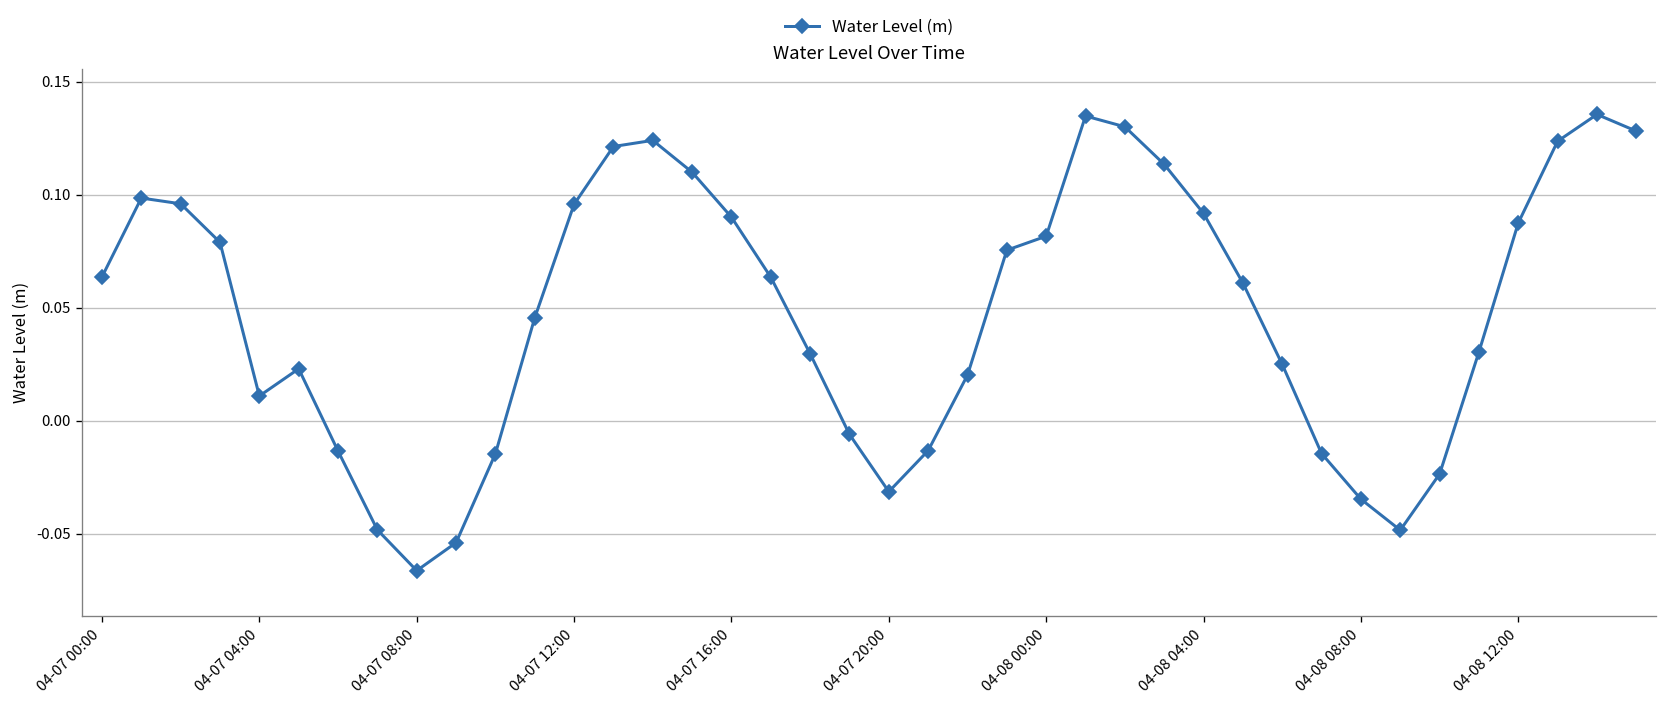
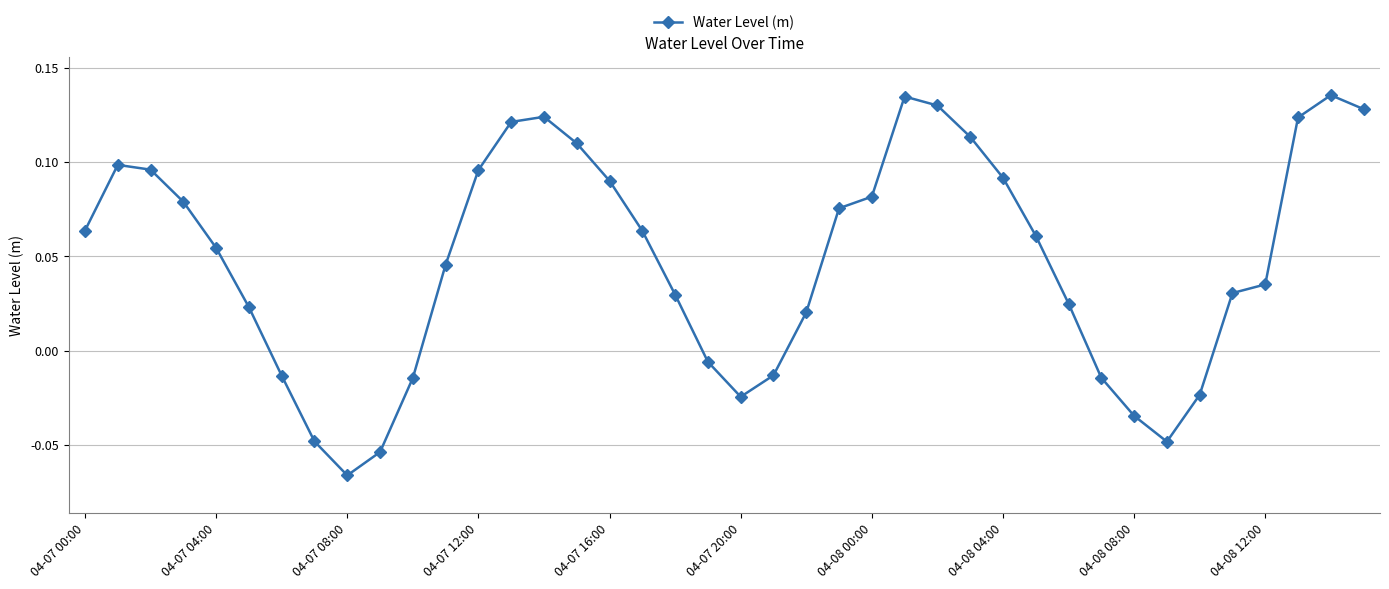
04-07 04:00: 0.011 -> 0.054
04-07 20:00: -0.031 -> -0.025
04-08 12:00: 0.088 -> 0.035
